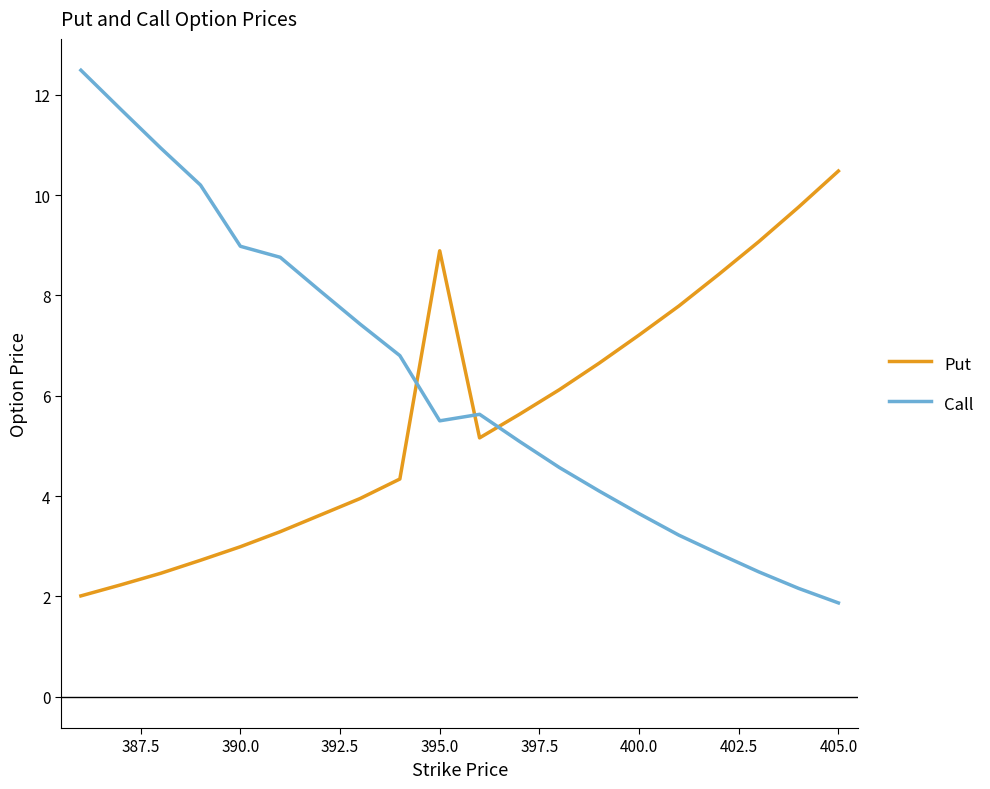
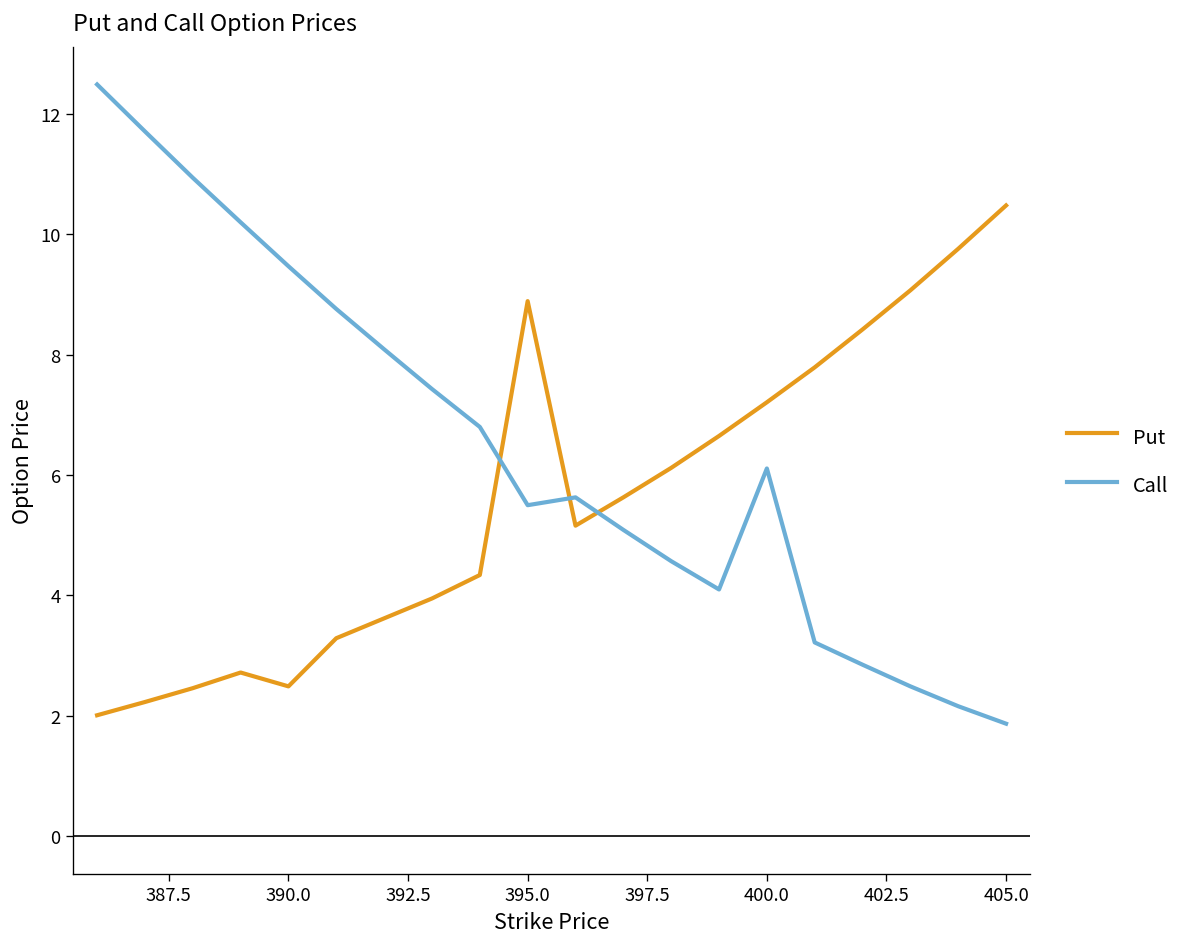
Put, 390.0: 3.0 -> 2.5
Call, 390.0: 9.0 -> 9.5
Call, 400.0: 3.7 -> 6.1
